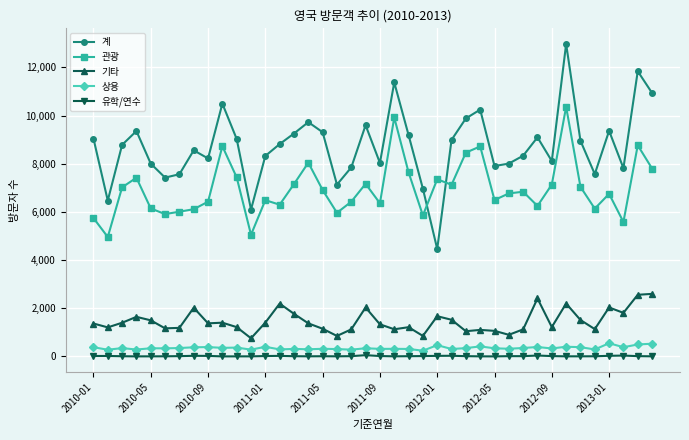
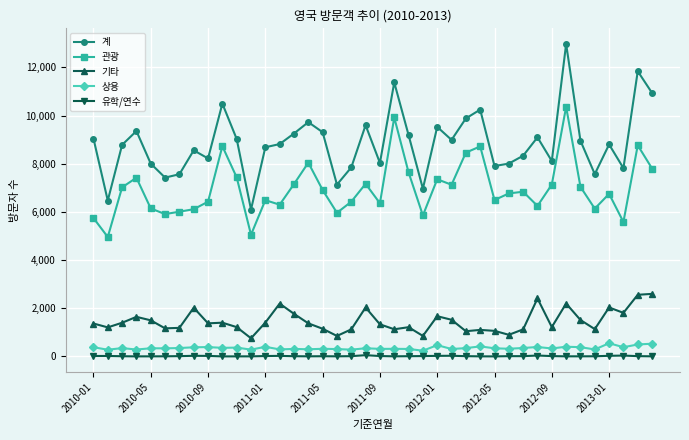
계, 2011-01: 8,300 -> 8,700
계, 2012-01: 4,500 -> 9,500
계, 2013-01: 9,400 -> 8,800
